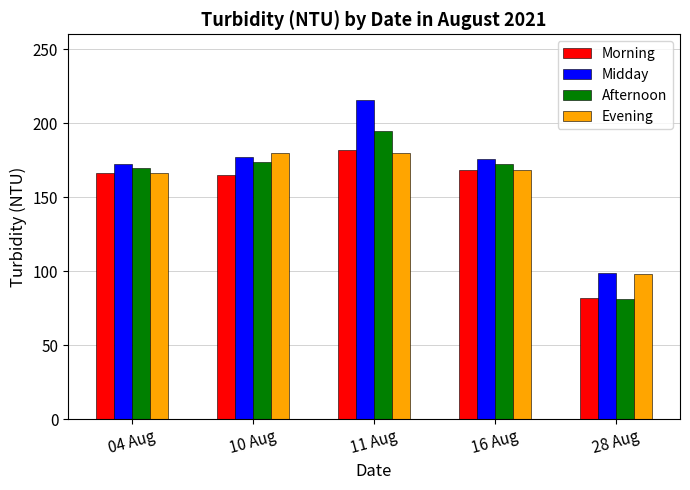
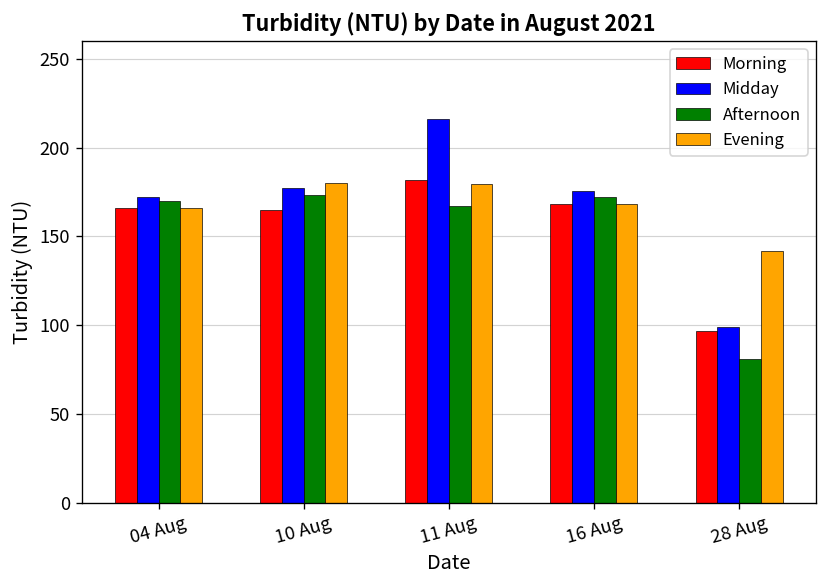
Afternoon, 11 Aug: 195 -> 167
Morning, 28 Aug: 82 -> 97
Evening, 28 Aug: 98 -> 142
